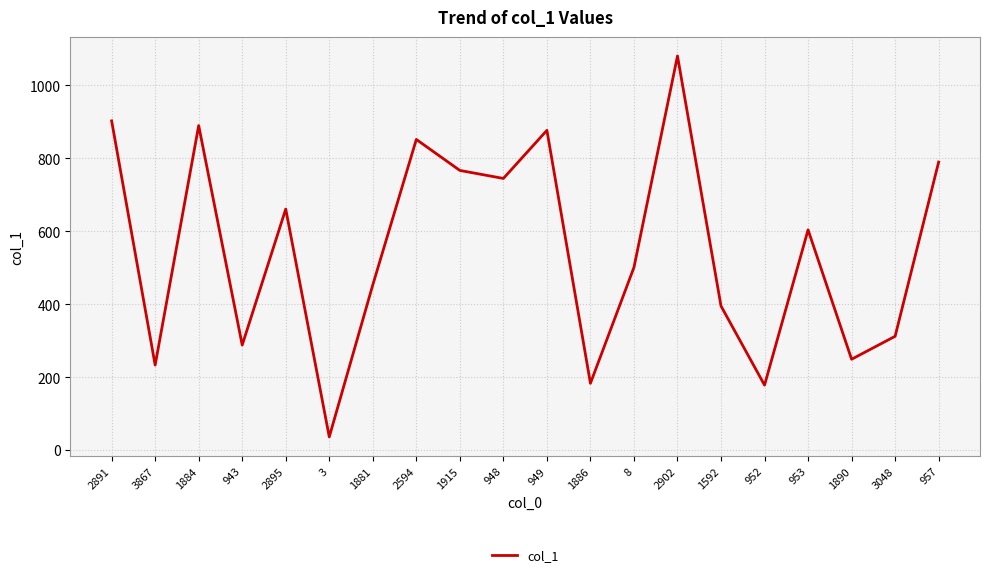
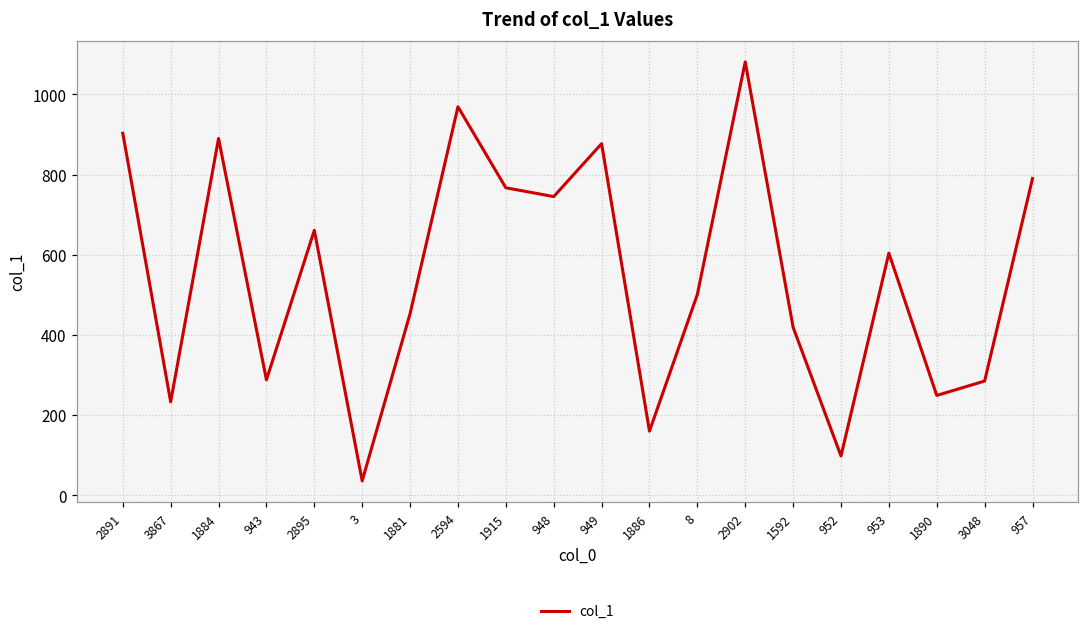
2594: 850 -> 970
1886: 180 -> 160
1592: 400 -> 420
952: 180 -> 100
3048: 310 -> 290
